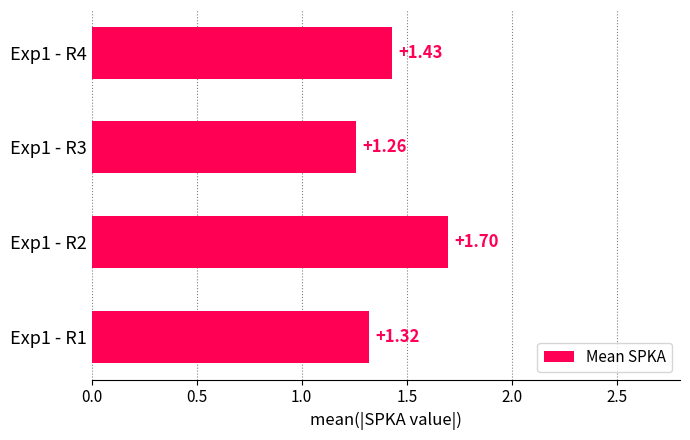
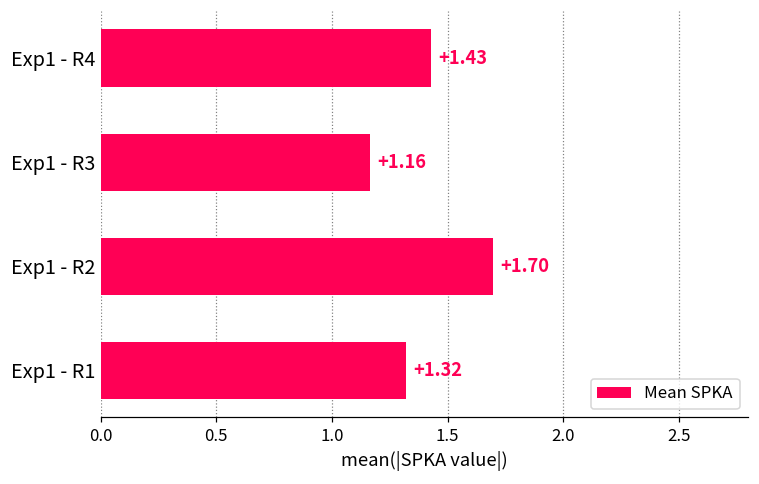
Exp1 - R3: +1.26 -> +1.16
